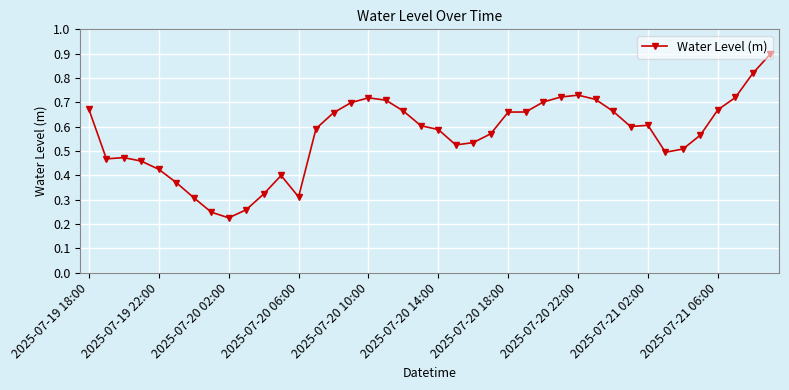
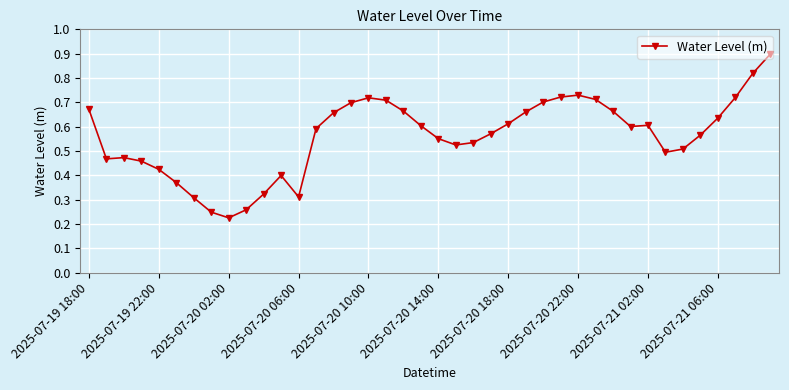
2025-07-20 14:00: 0.59 -> 0.55
2025-07-20 18:00: 0.66 -> 0.61
2025-07-21 06:00: 0.67 -> 0.64
